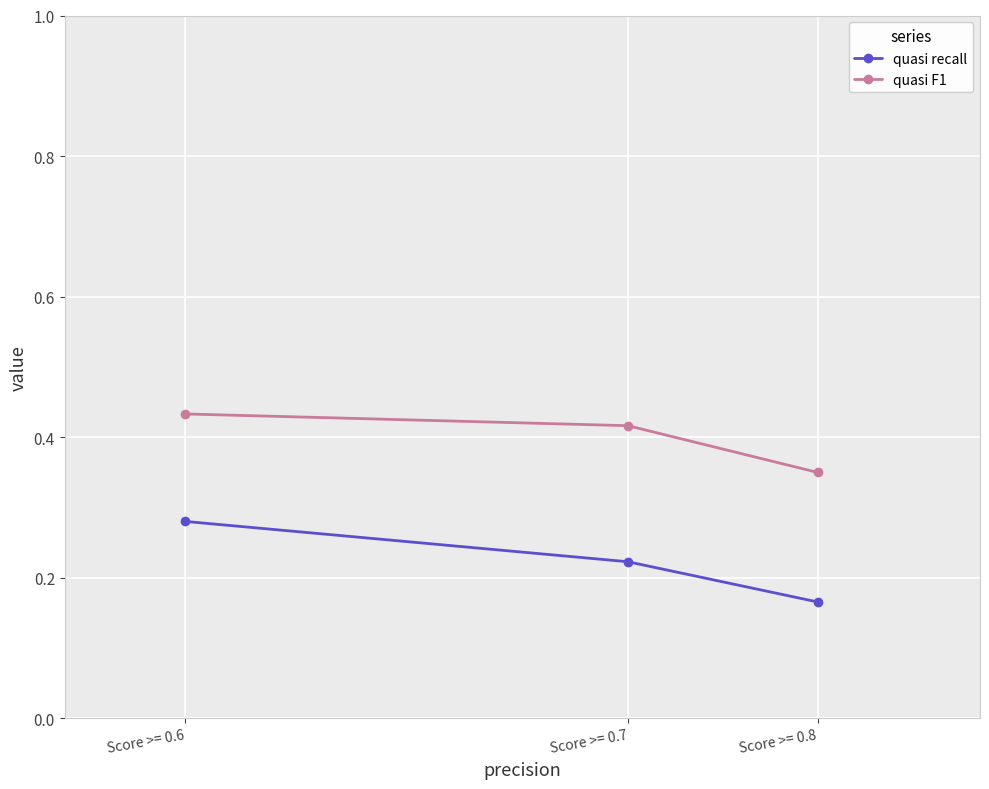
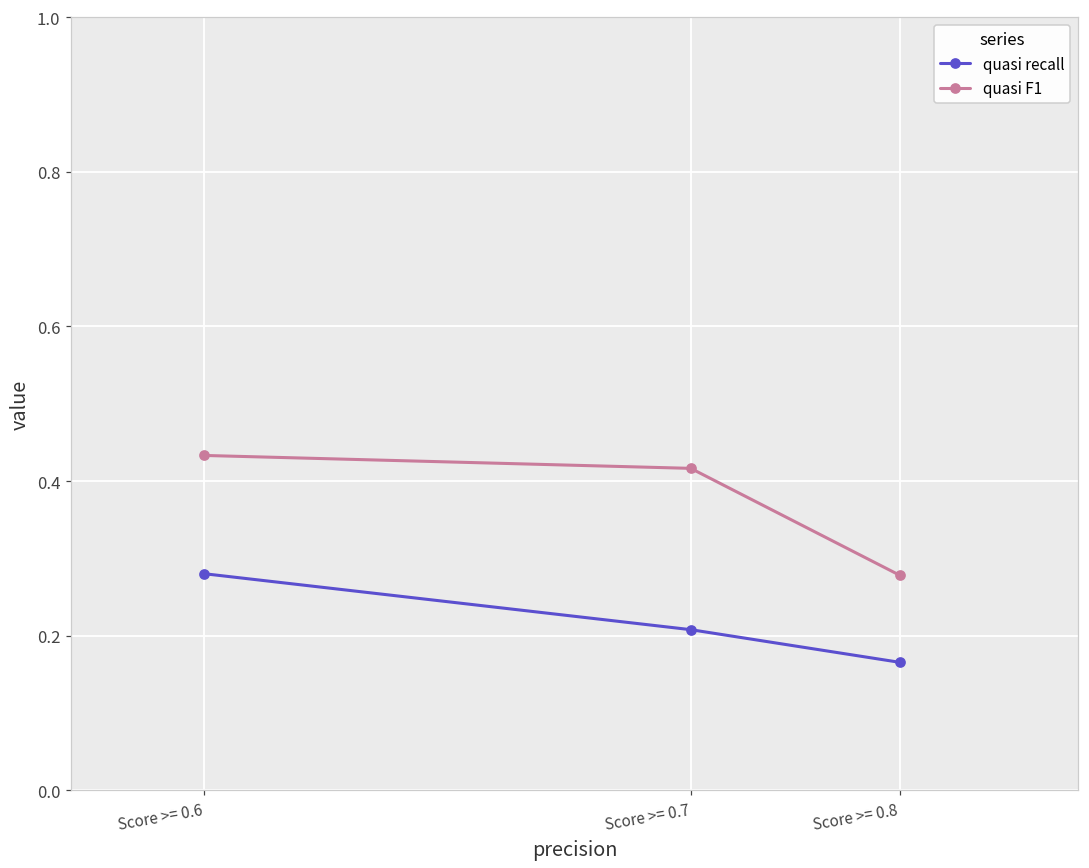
quasi recall, Score >= 0.7: 0.22 -> 0.21
quasi F1, Score >= 0.8: 0.35 -> 0.28
